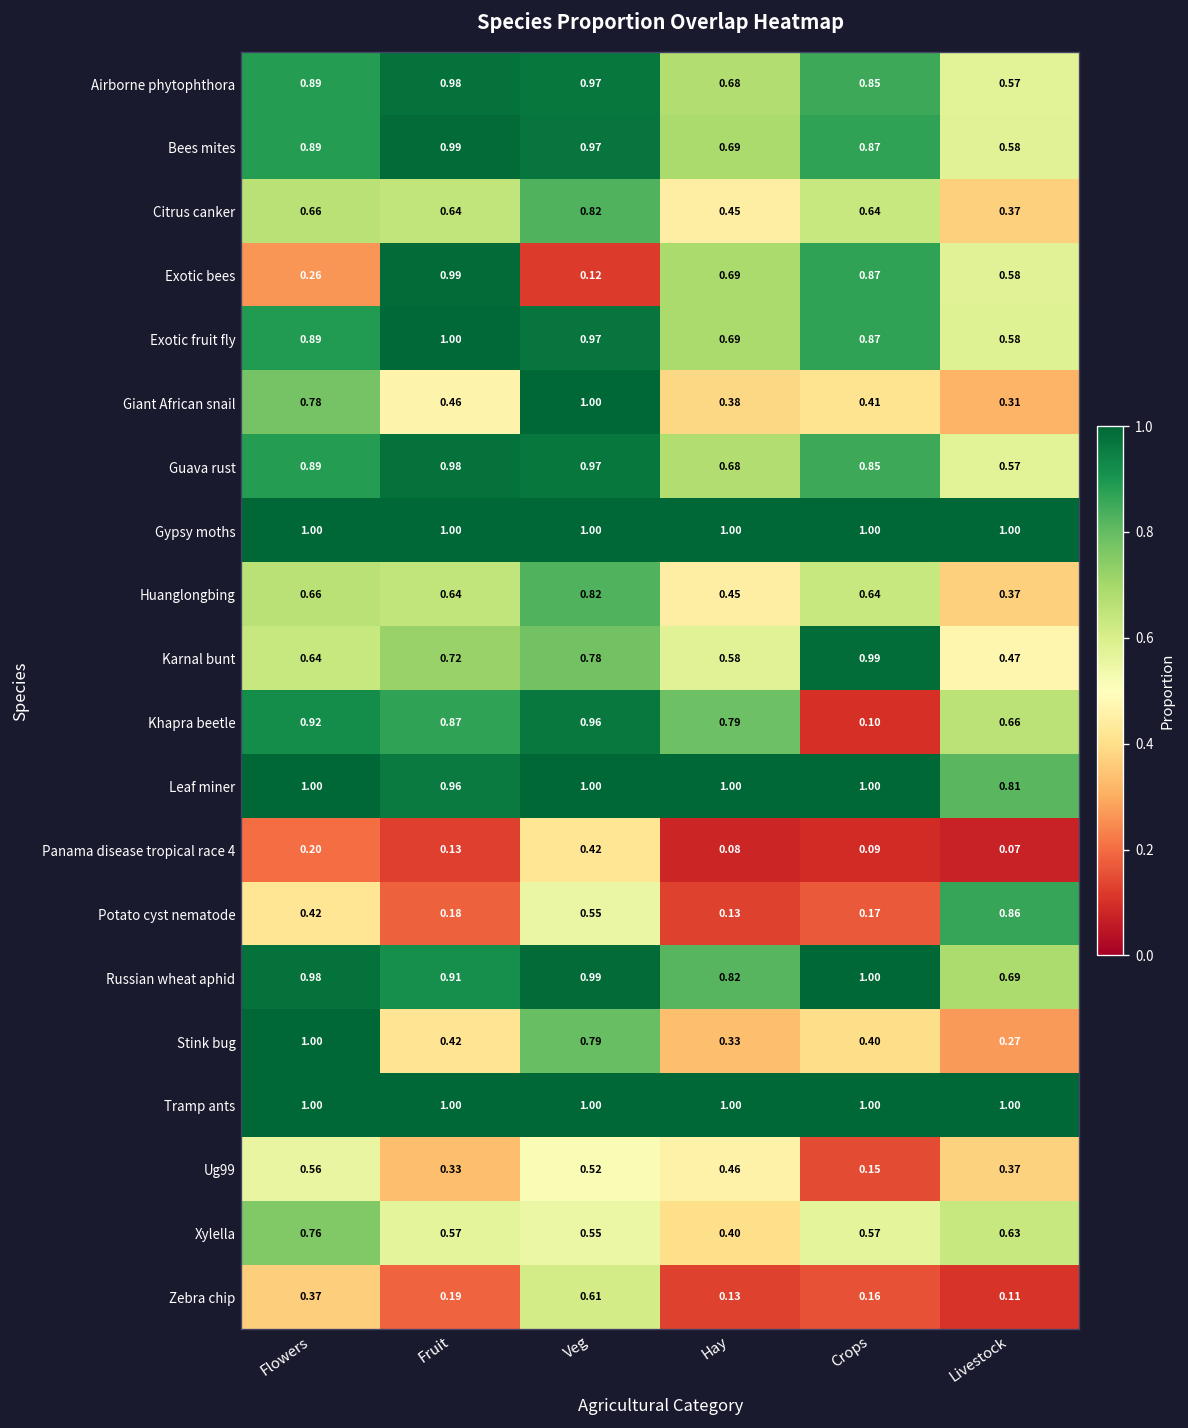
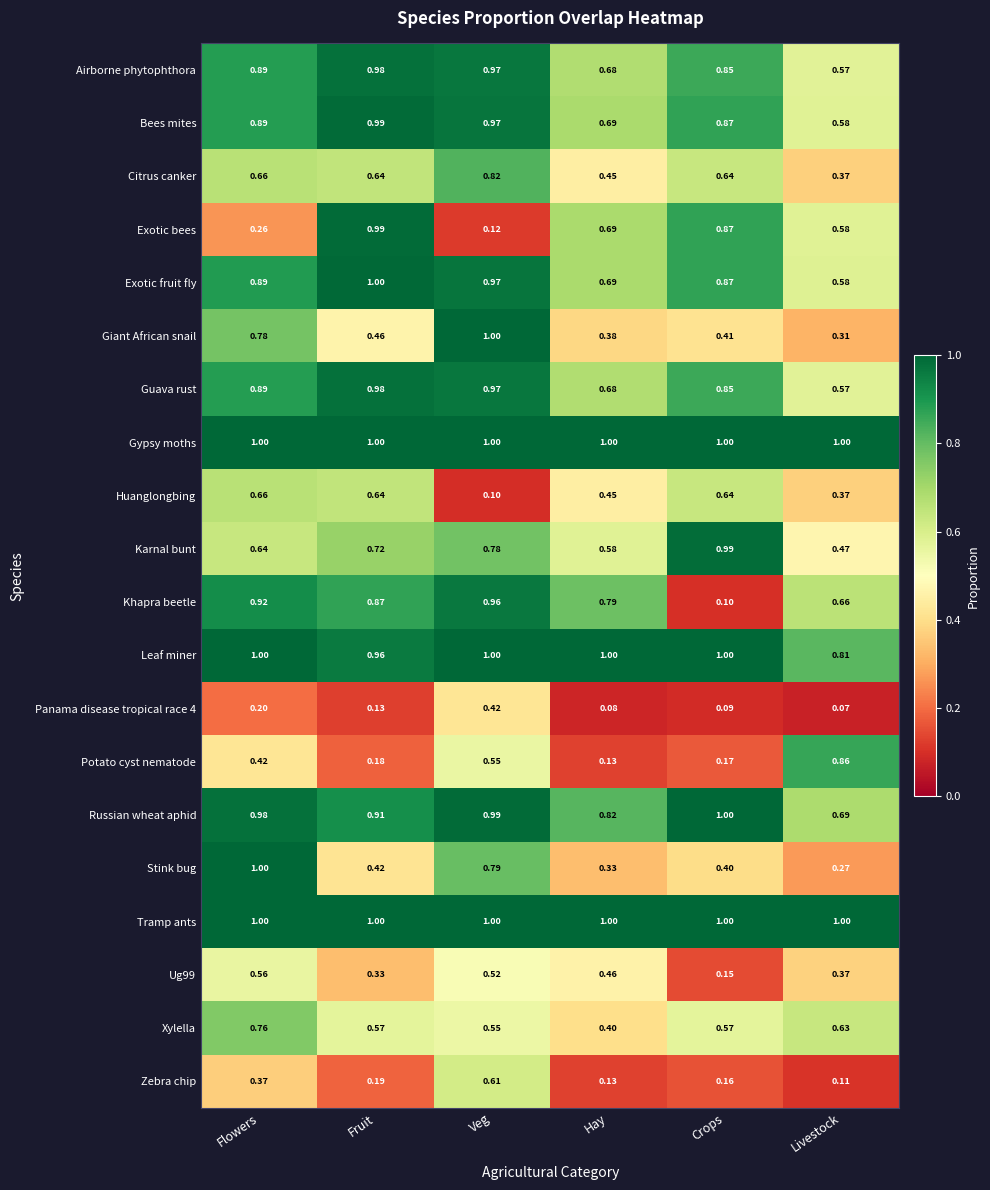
Huanglongbing, Veg: 0.82 -> 0.10
